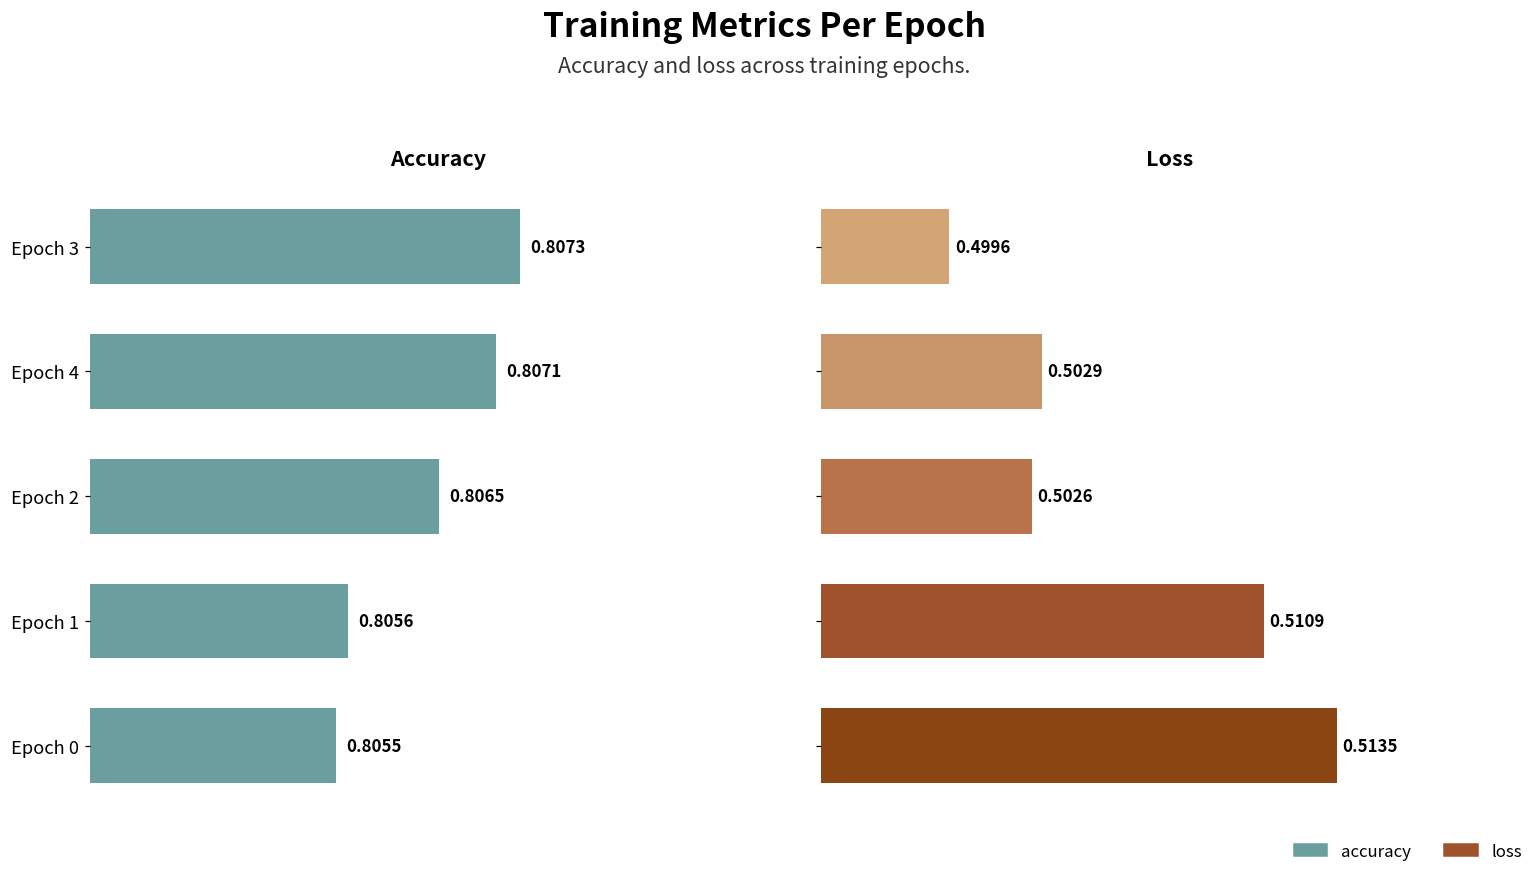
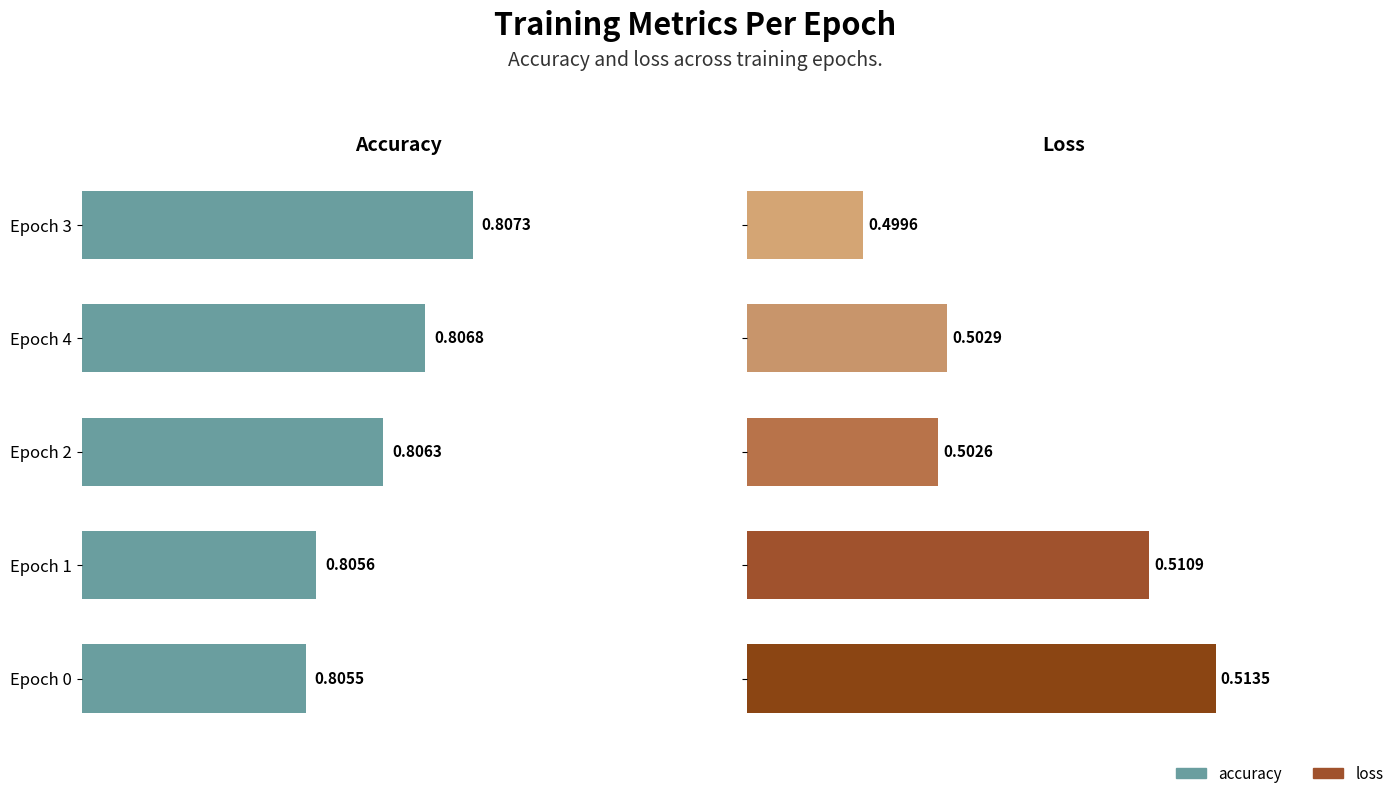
Accuracy, Epoch 4: 0.8071 -> 0.8068
Accuracy, Epoch 2: 0.8065 -> 0.8063
